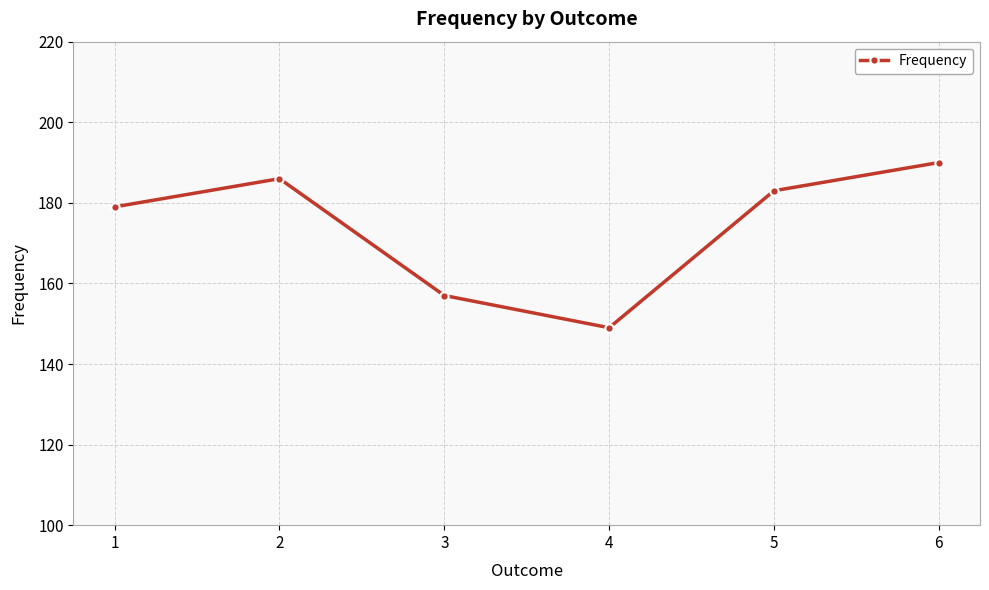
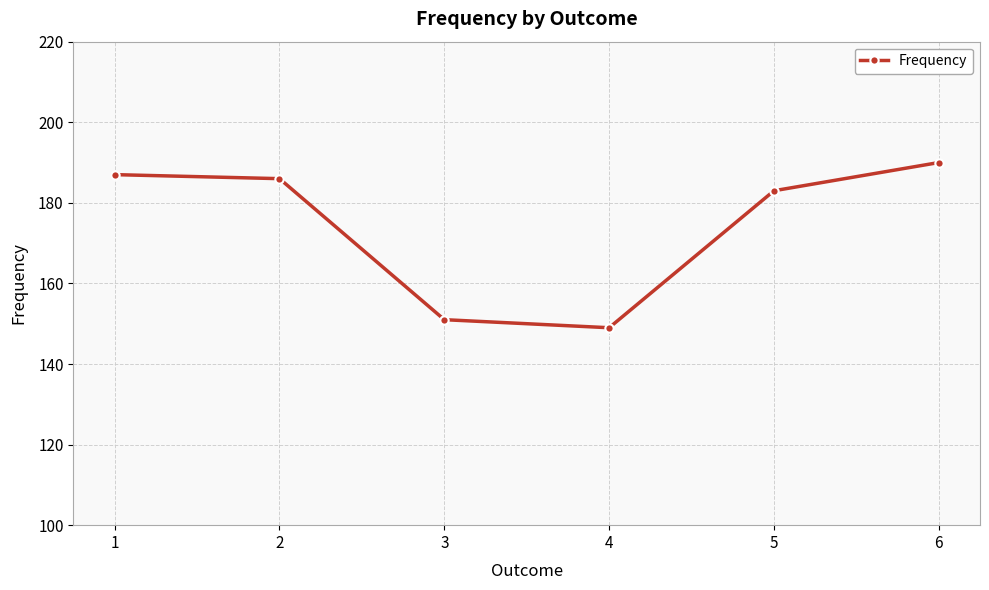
1: 179 -> 187
3: 157 -> 151
